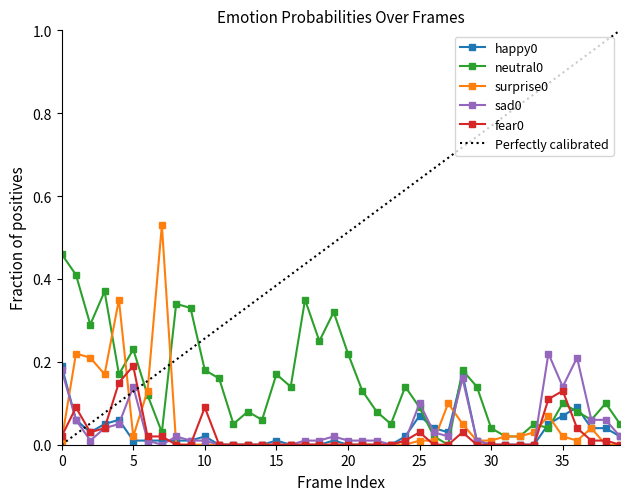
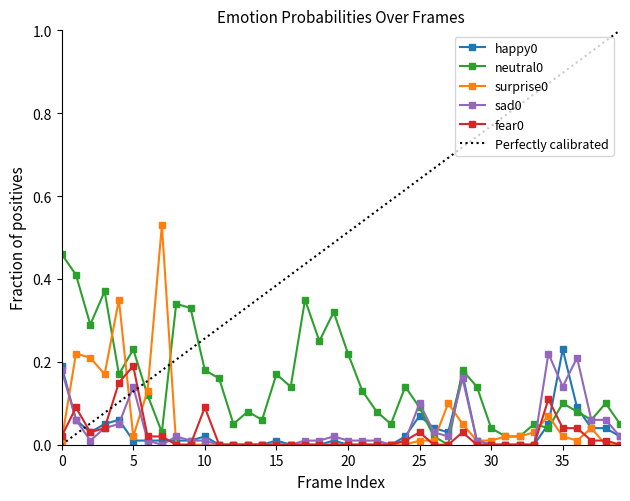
happy0, 35: 0.07 -> 0.23
fear0, 35: 0.13 -> 0.04
